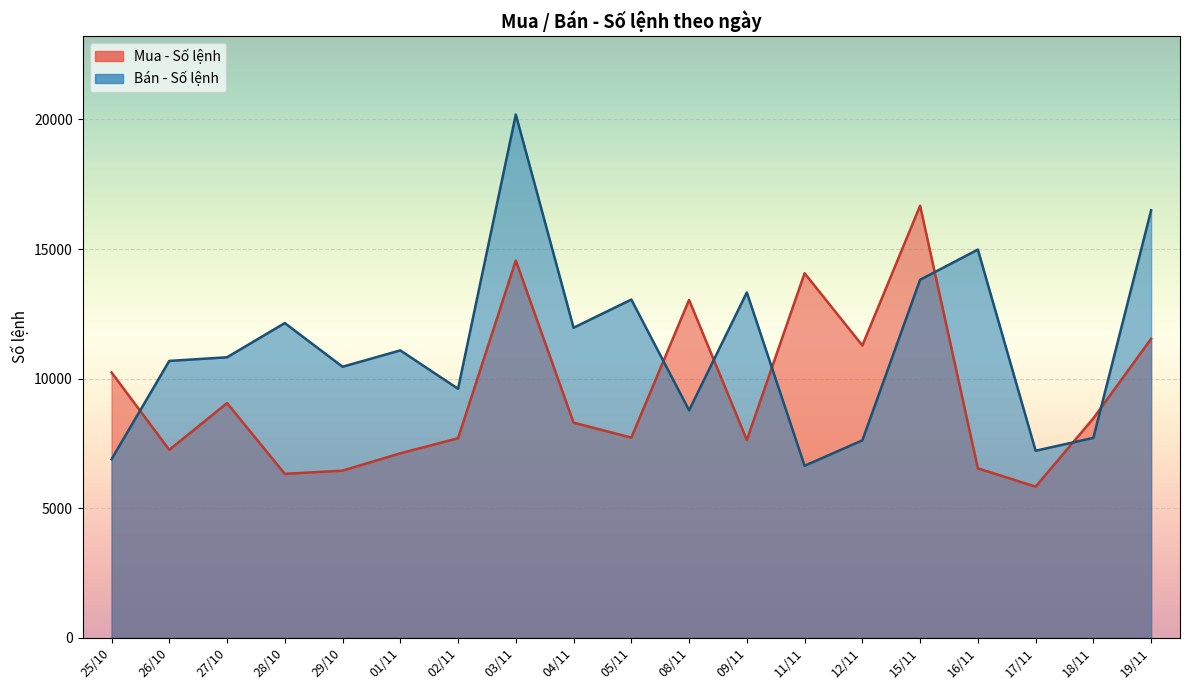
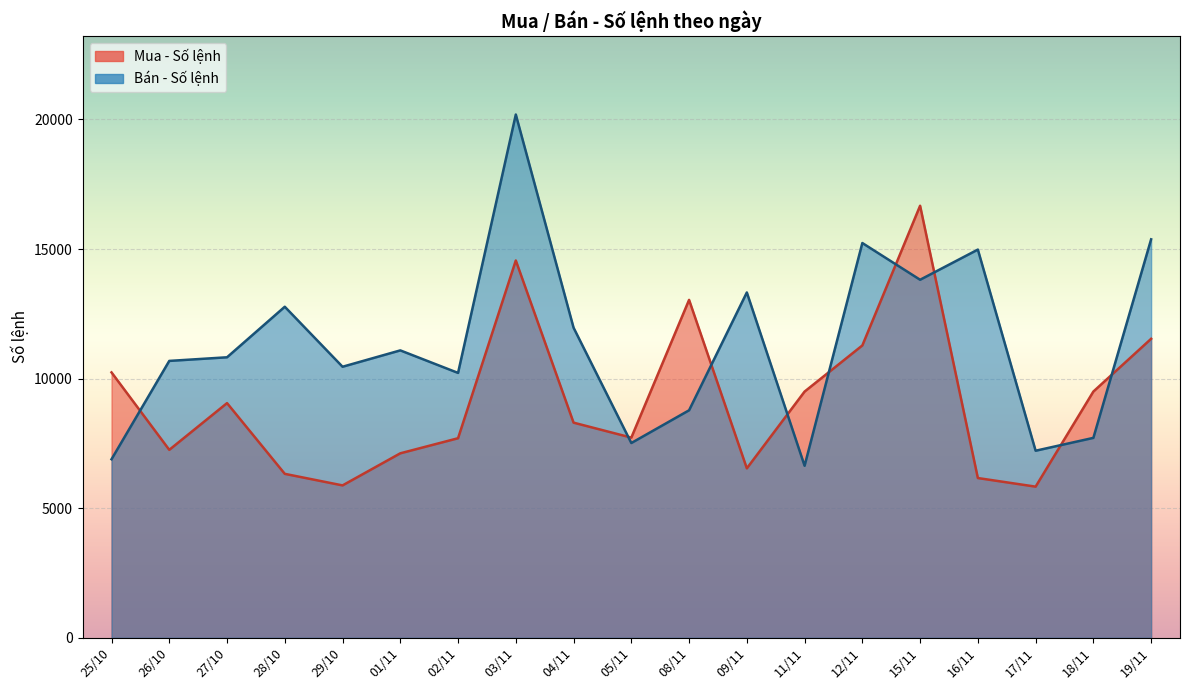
Bán - Số lệnh, 28/10: 12100 -> 12800
Mua - Số lệnh, 29/10: 6500 -> 5900
Bán - Số lệnh, 02/11: 9600 -> 10200
Bán - Số lệnh, 05/11: 13100 -> 7500
Mua - Số lệnh, 09/11: 7600 -> 6500
Mua - Số lệnh, 11/11: 14100 -> 9500
Bán - Số lệnh, 12/11: 7600 -> 15200
Mua - Số lệnh, 16/11: 6500 -> 6200
Mua - Số lệnh, 18/11: 8500 -> 9500
Bán - Số lệnh, 19/11: 16500 -> 15400
